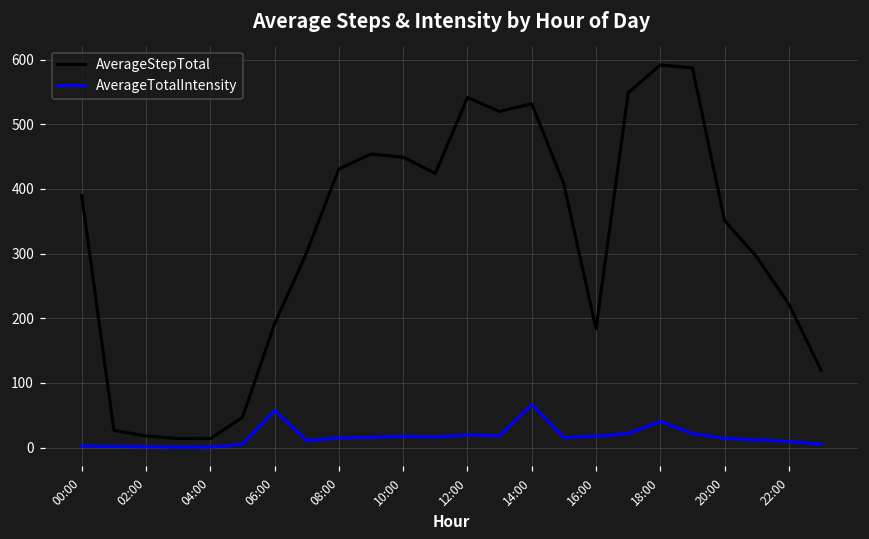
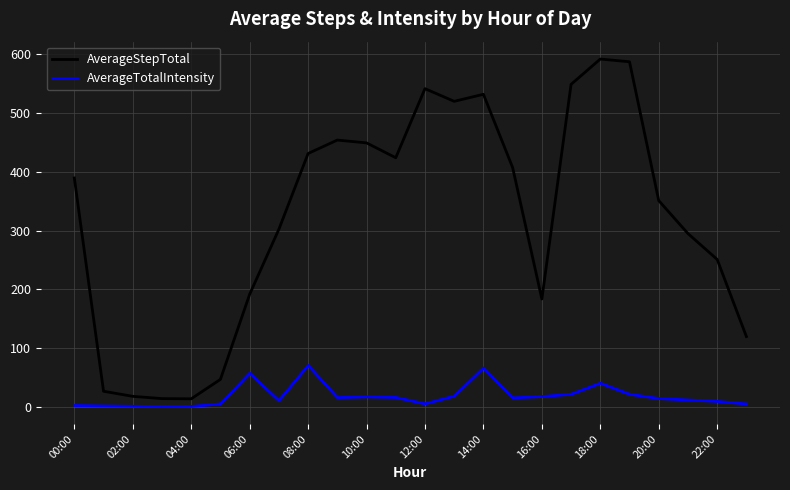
AverageTotalIntensity, 08:00: 10 -> 70
AverageTotalIntensity, 12:00: 20 -> 10
AverageStepTotal, 22:00: 220 -> 250
